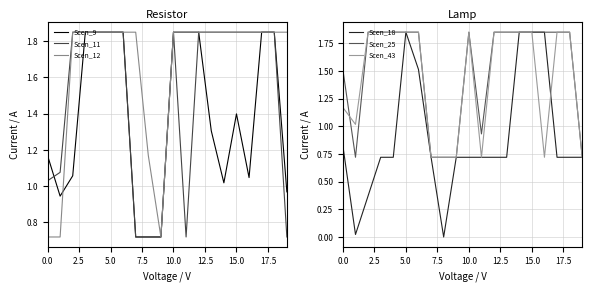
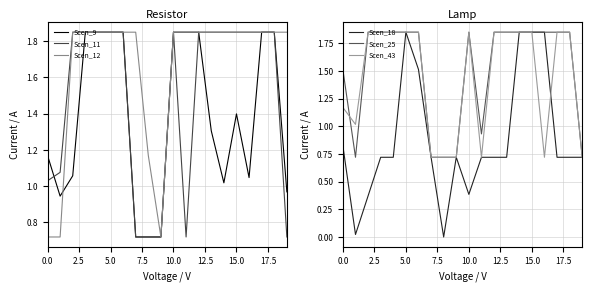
Lamp, Scen_18, 10.0: 0.72 -> 0.38
